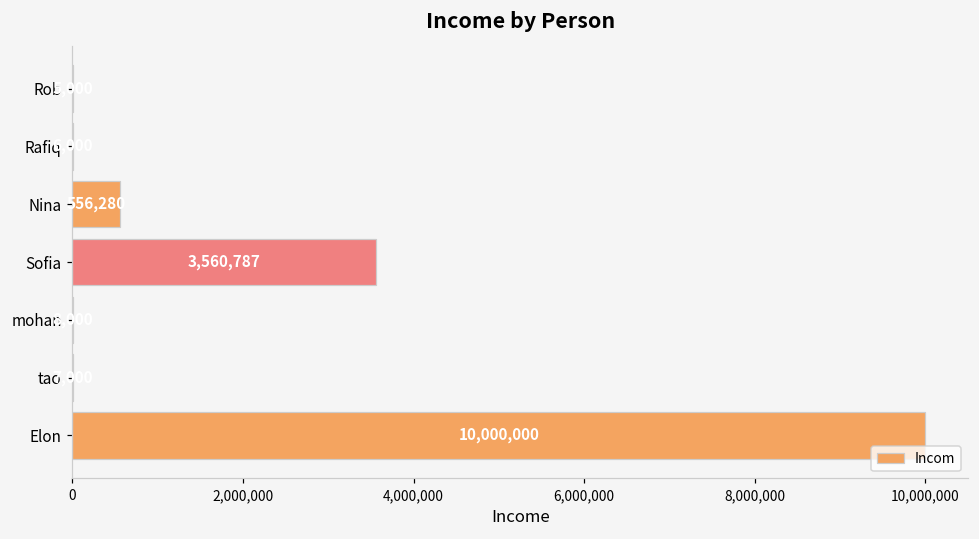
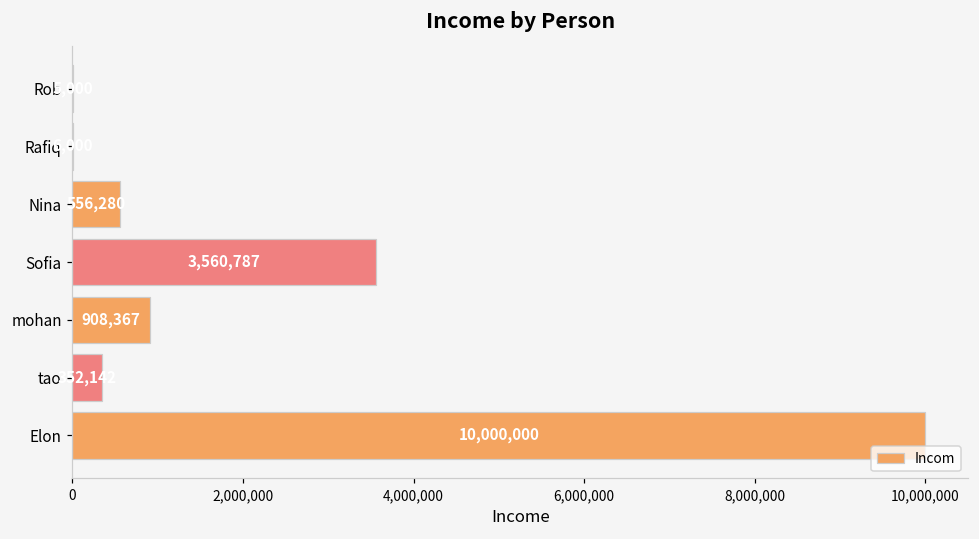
mohan: 0 -> 900,000
tao: 0 -> 400,000
